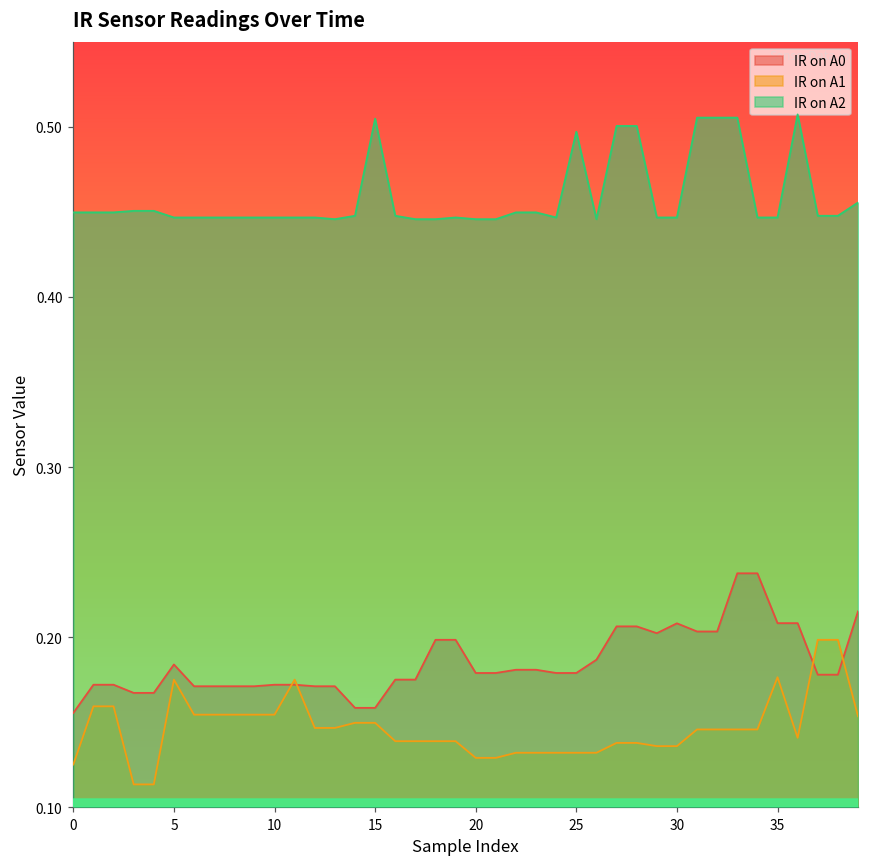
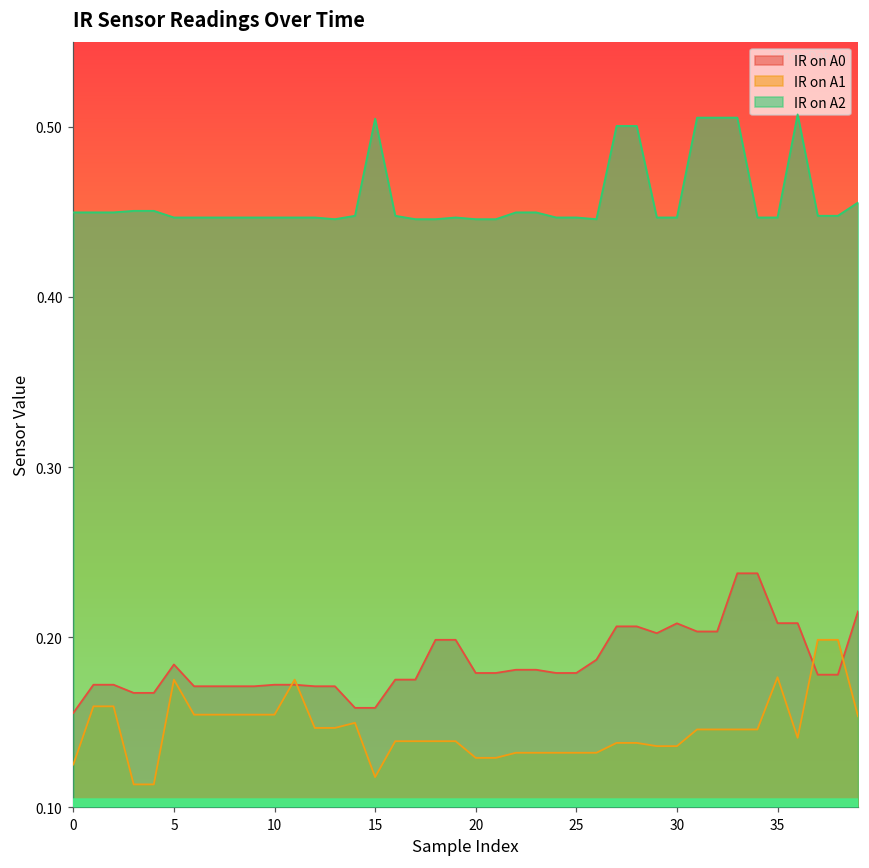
IR on A1, 15: 0.150 -> 0.118
IR on A2, 25: 0.497 -> 0.447
